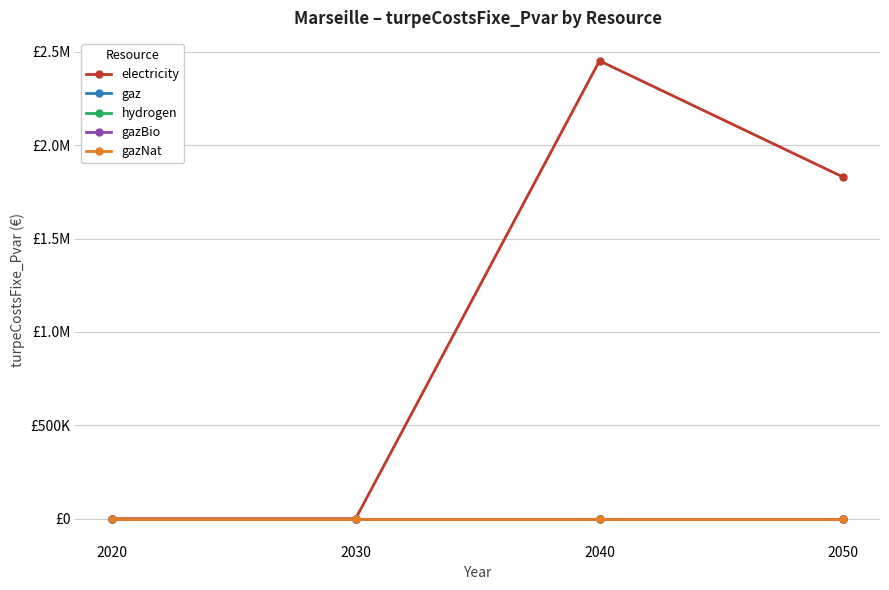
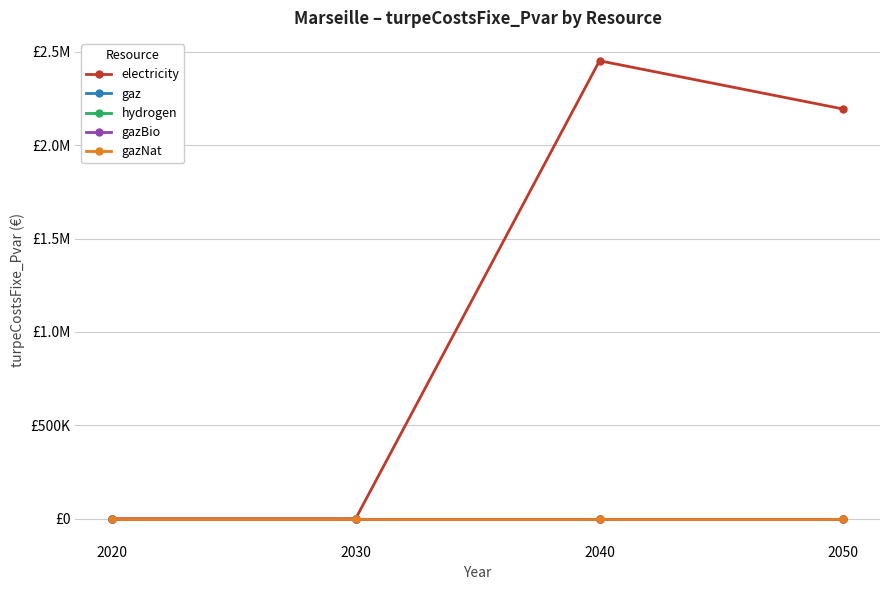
electricity, 2050: £1830000 -> £2190000
